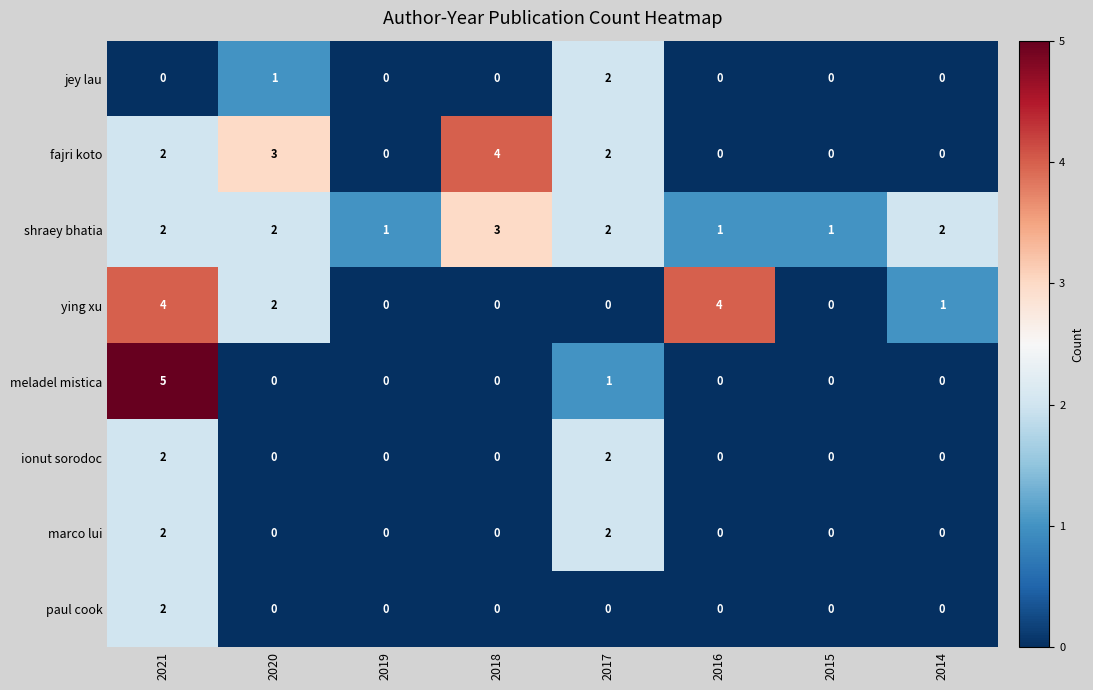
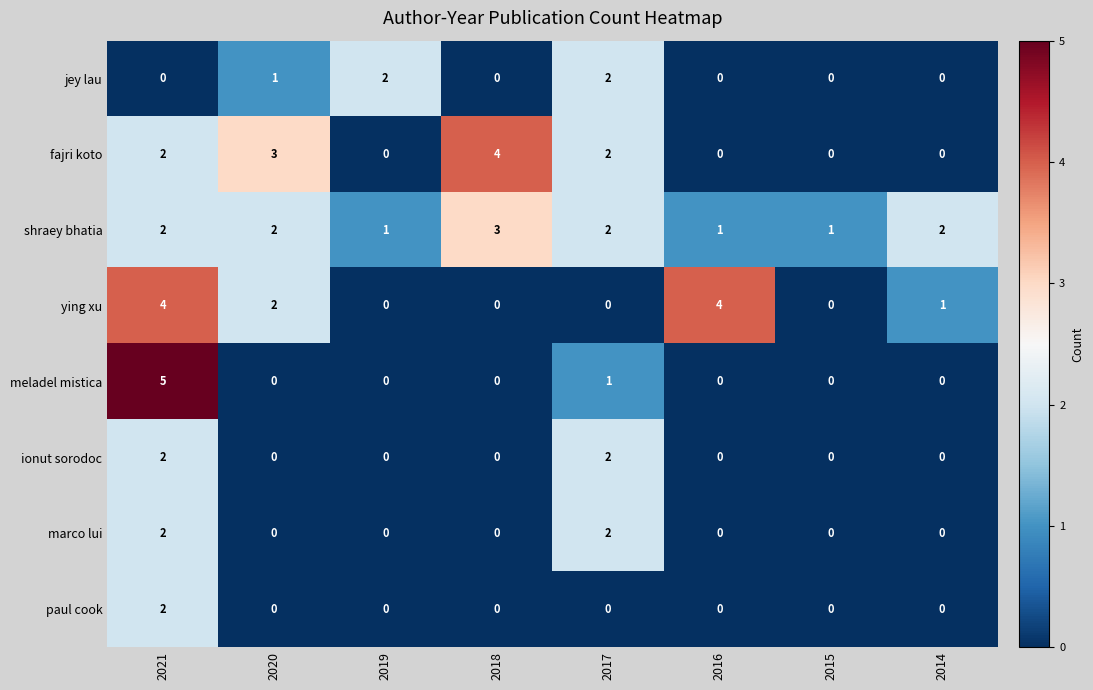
jey lau, 2019: 0 -> 2
